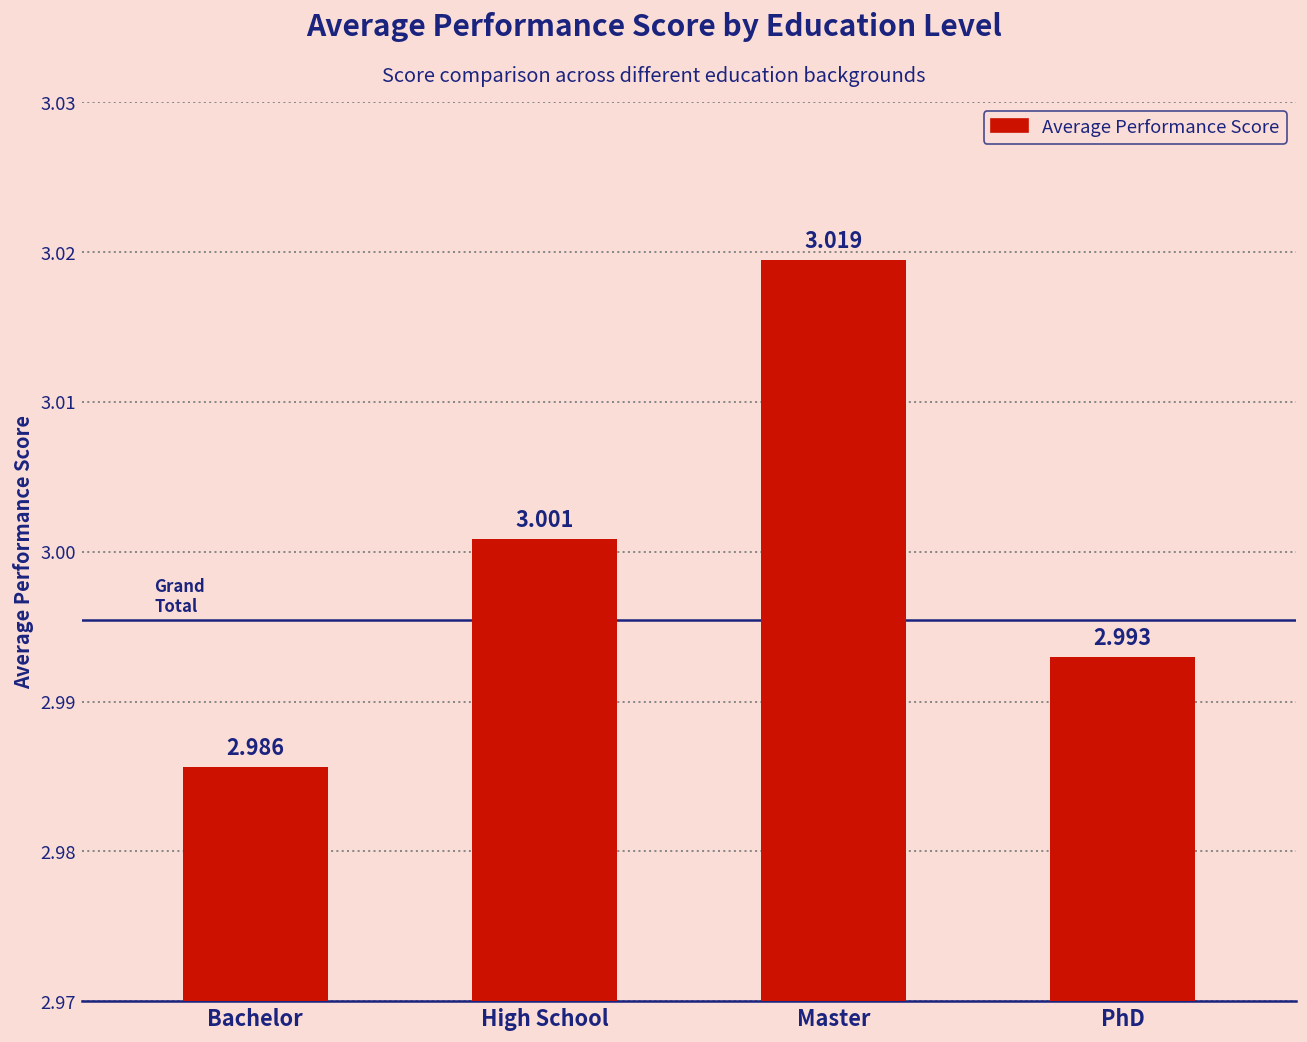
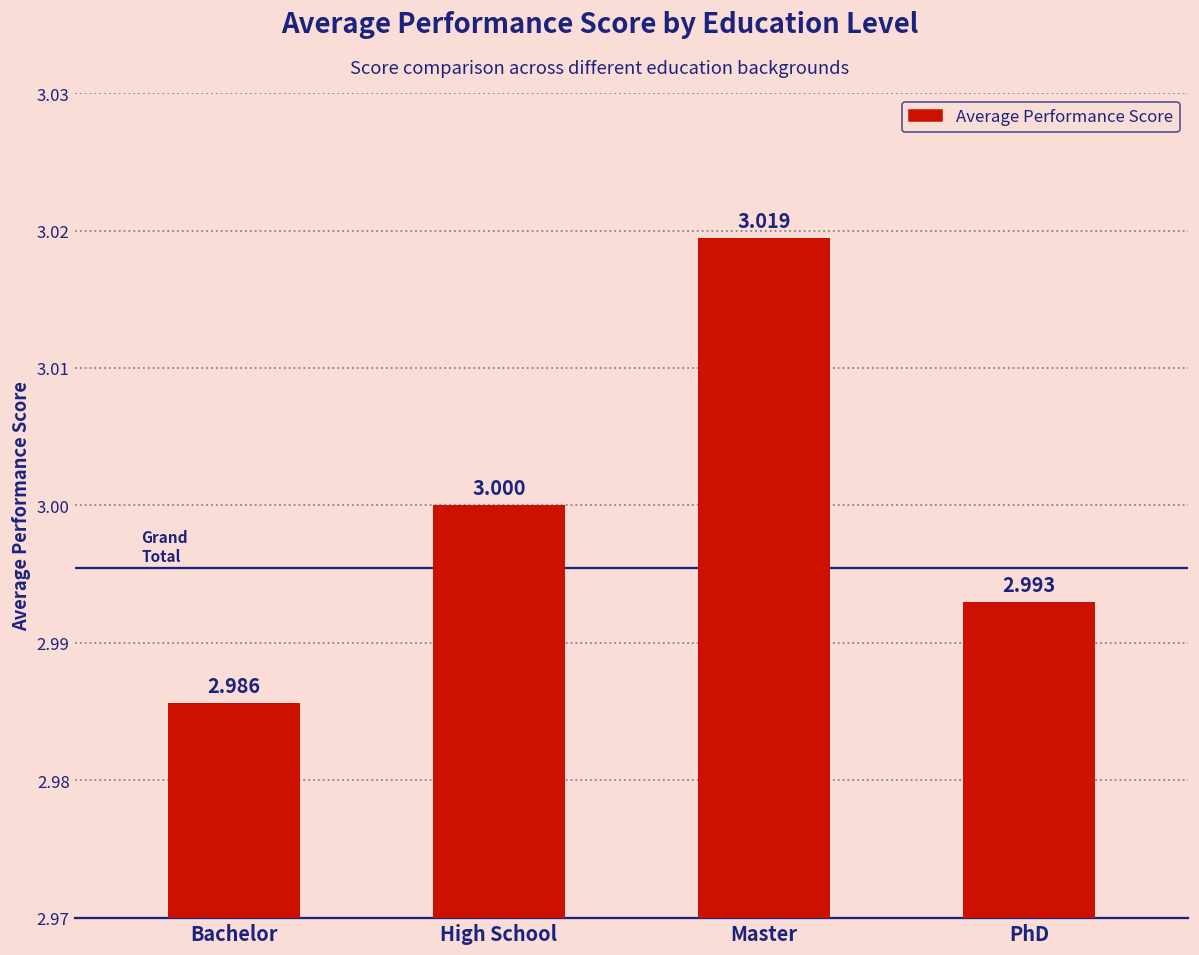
High School: 3.001 -> 3.000
